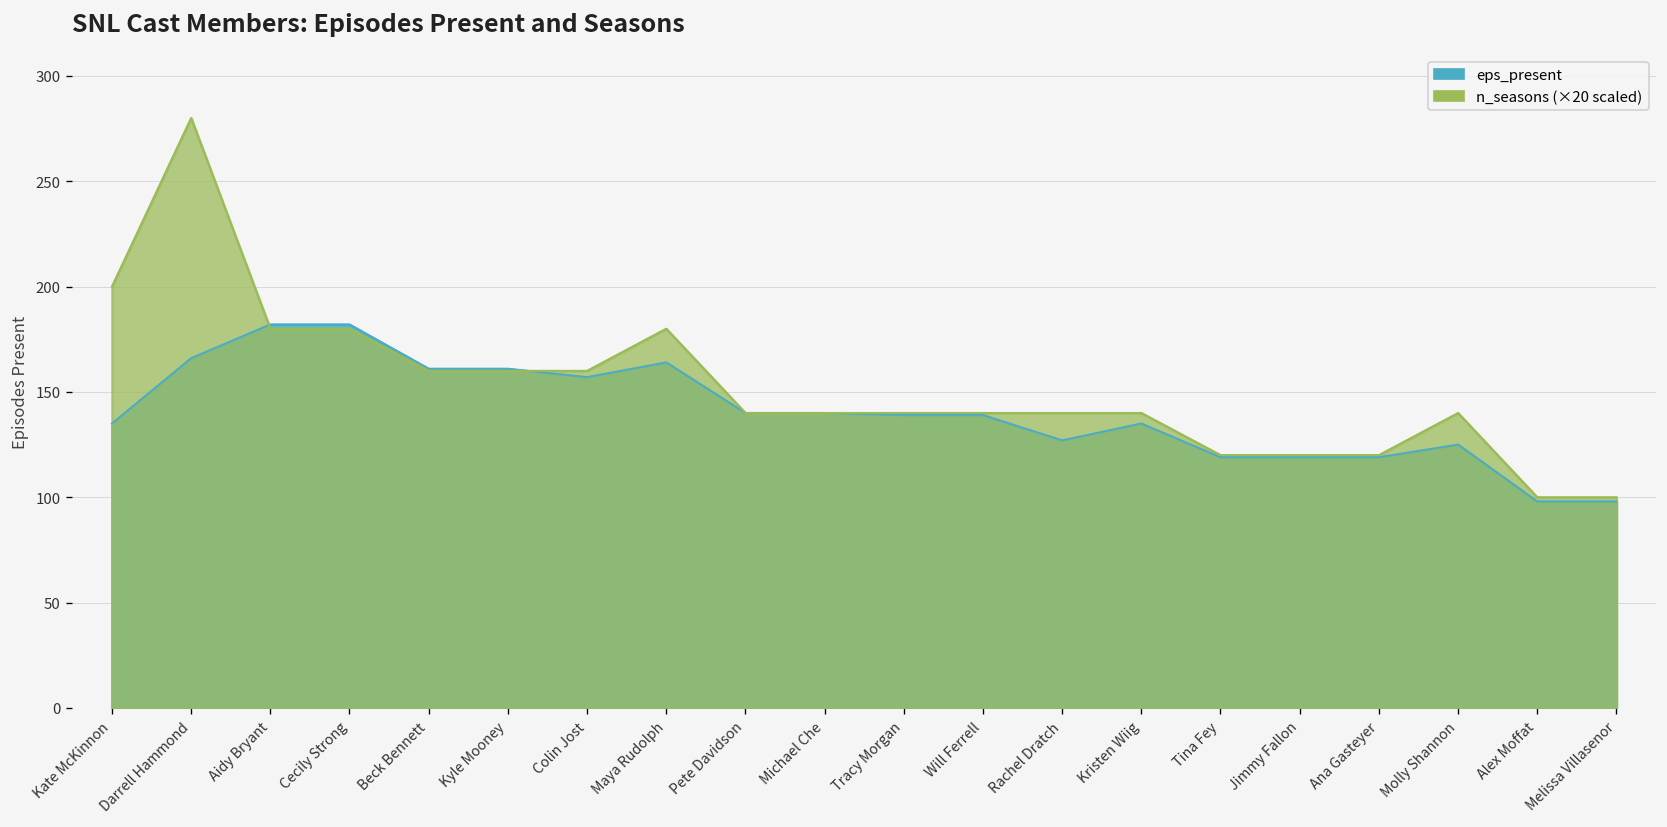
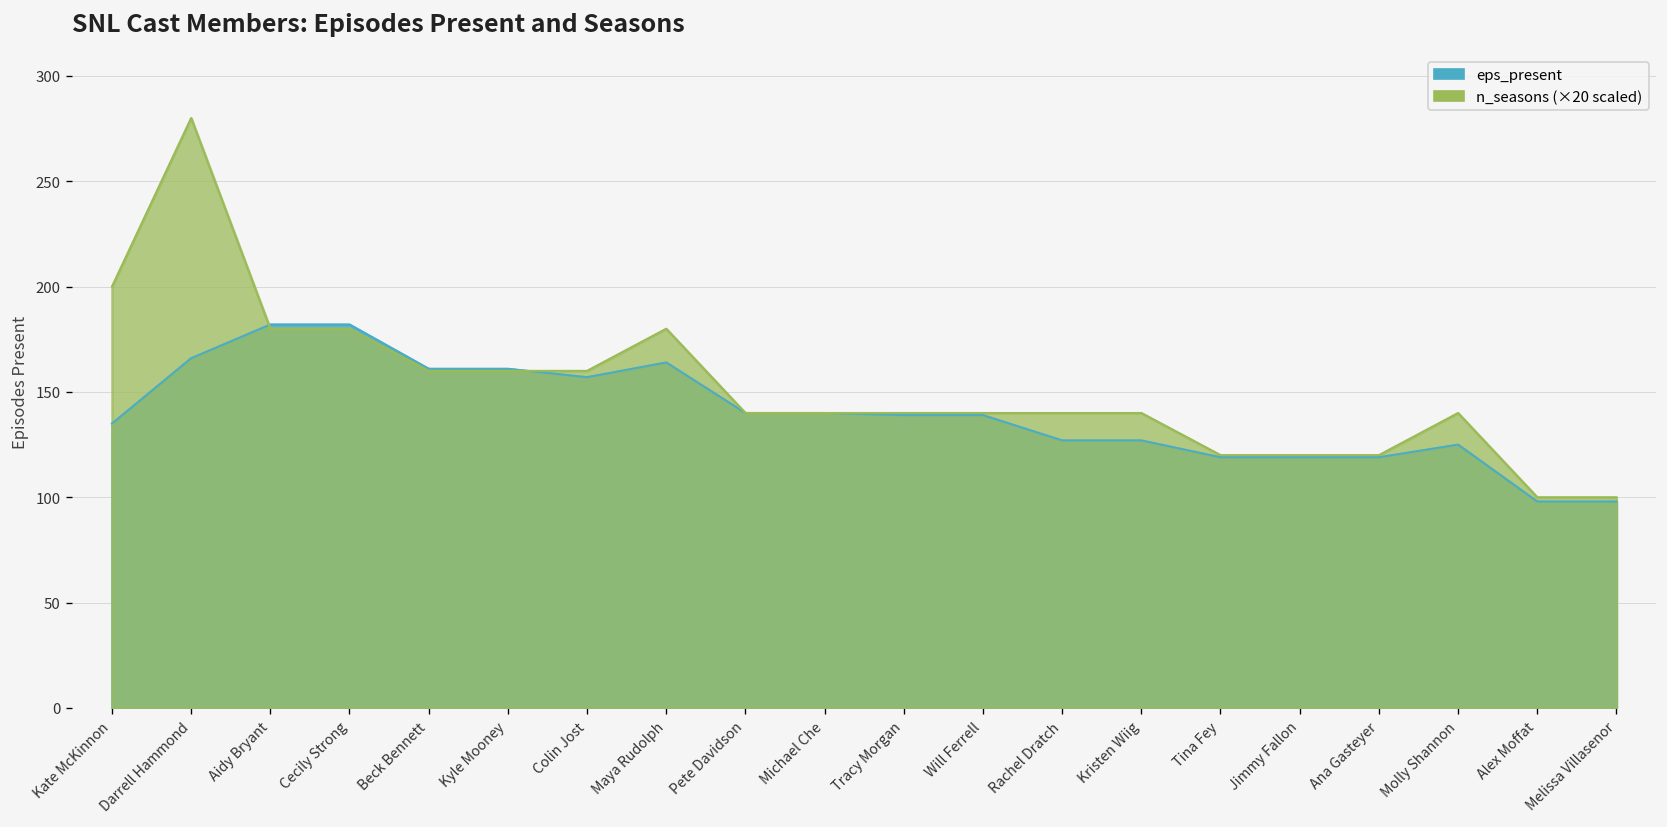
eps_present, Kristen Wiig: 135 -> 127
